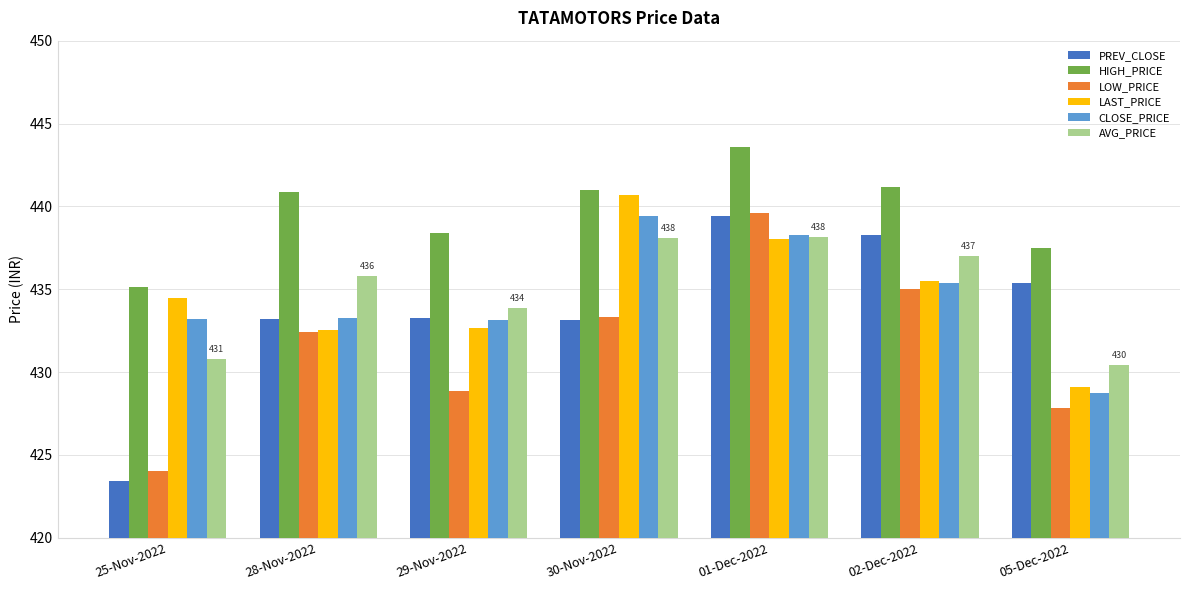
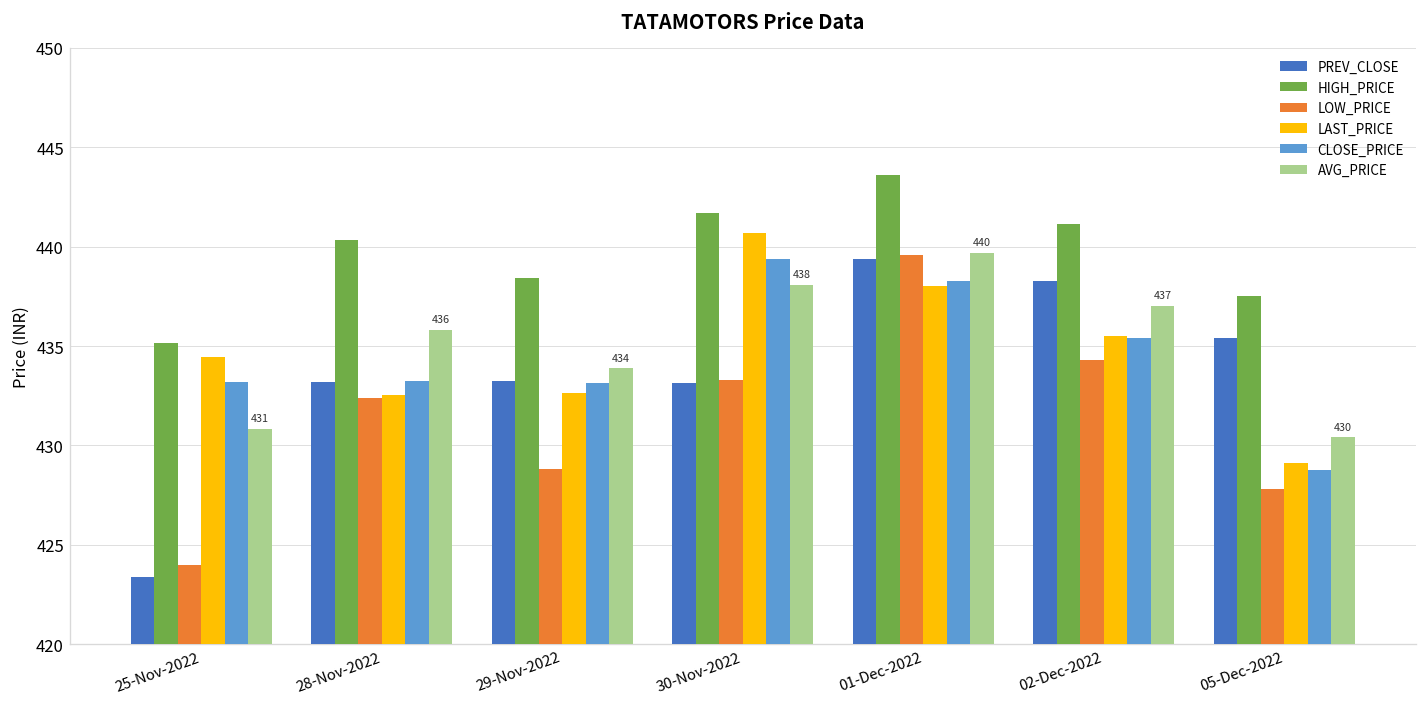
HIGH_PRICE, 28-Nov-2022: 440.9 -> 440.4
HIGH_PRICE, 30-Nov-2022: 441.0 -> 441.7
AVG_PRICE, 01-Dec-2022: 438 -> 440
LOW_PRICE, 02-Dec-2022: 435.0 -> 434.3
